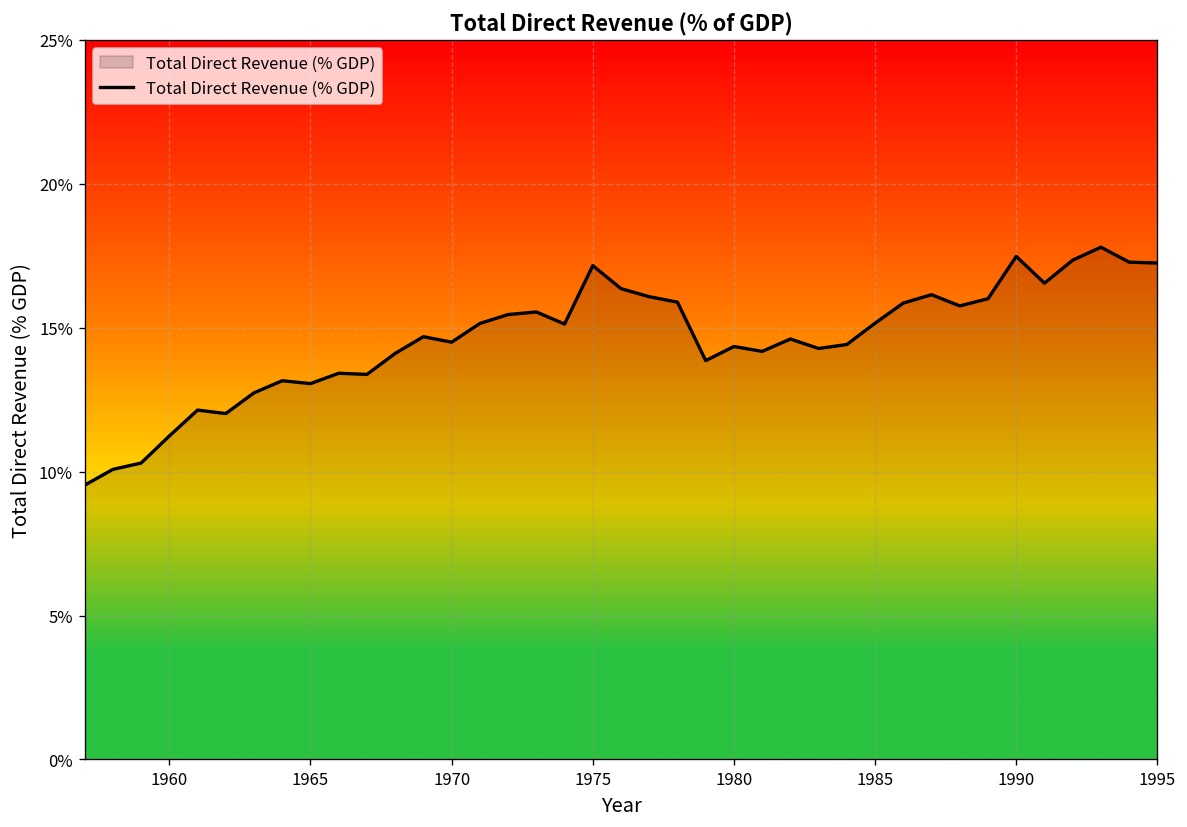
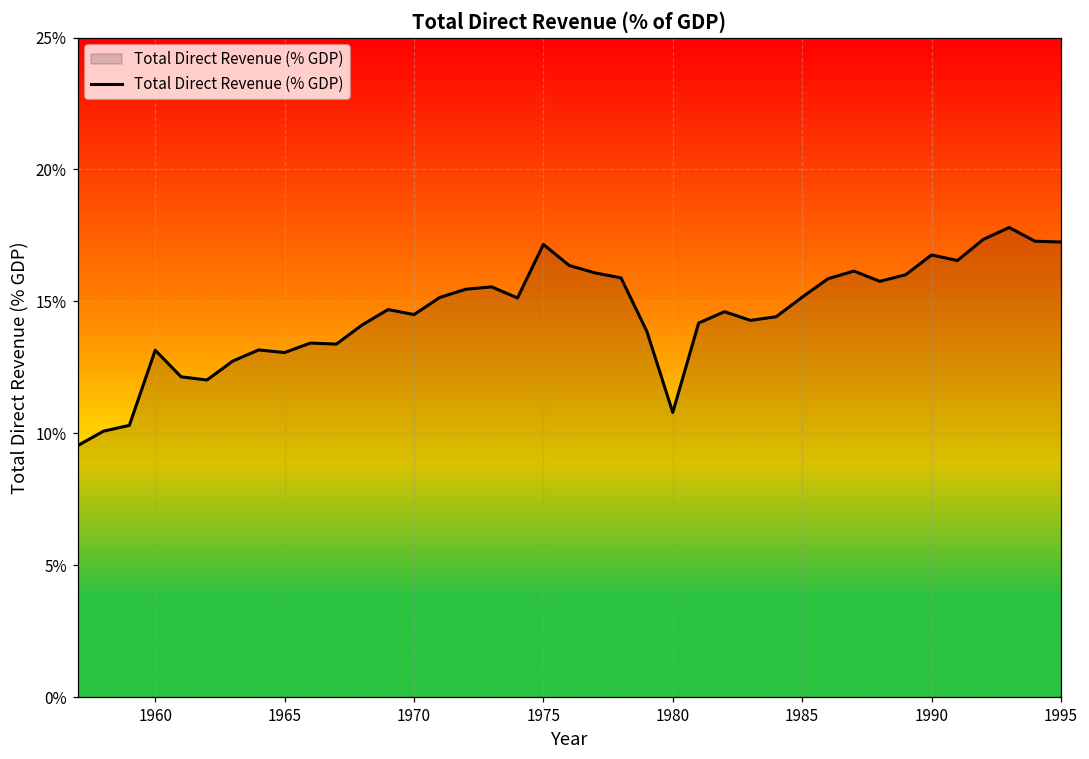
1960: 11.2% -> 13.2%
1980: 14.4% -> 10.8%
1990: 17.5% -> 16.8%
